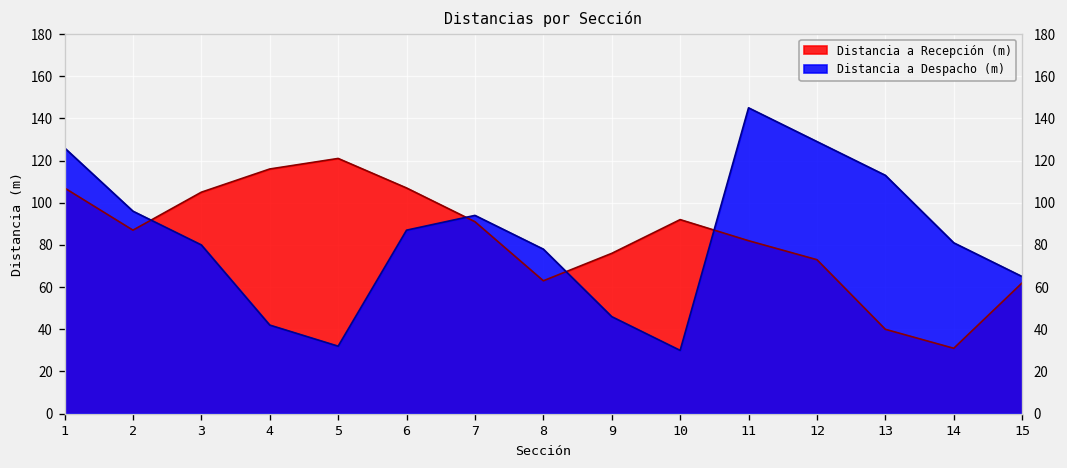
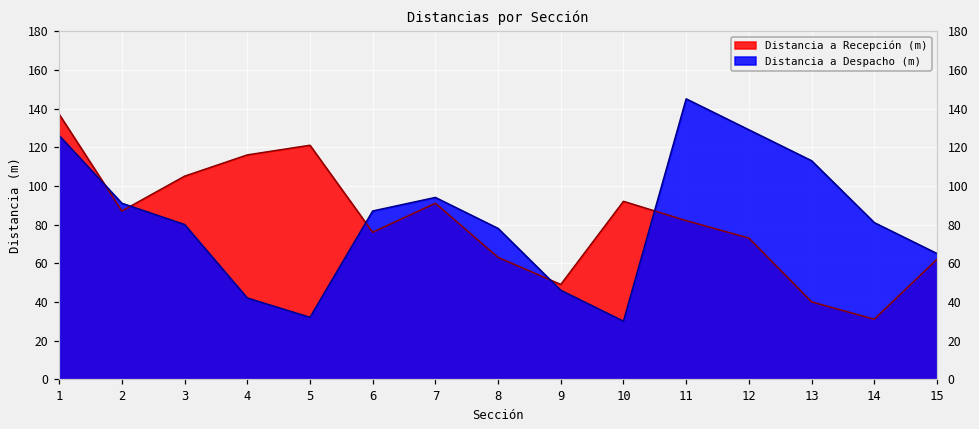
Distancia a Recepción (m), 1: 107 -> 137
Distancia a Despacho (m), 2: 96 -> 91
Distancia a Recepción (m), 6: 107 -> 76
Distancia a Recepción (m), 9: 76 -> 49
